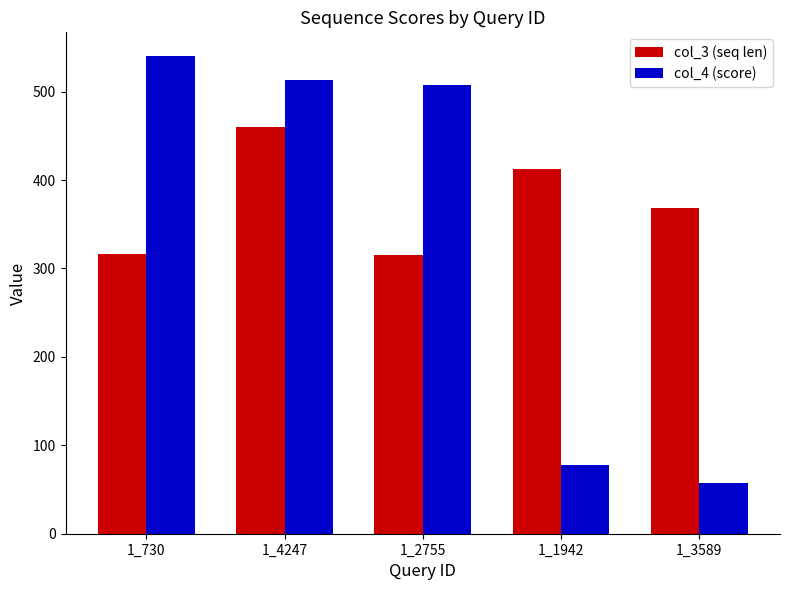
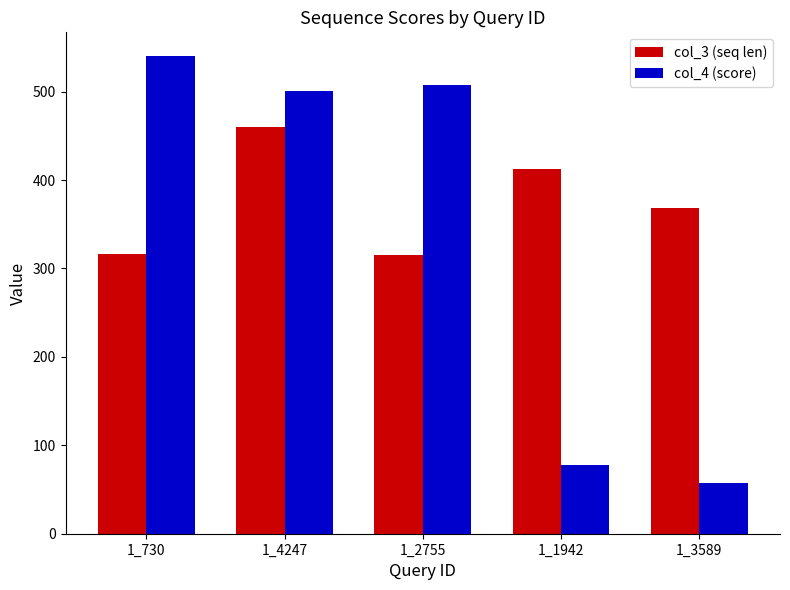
col_4 (score), 1_4247: 510 -> 500
